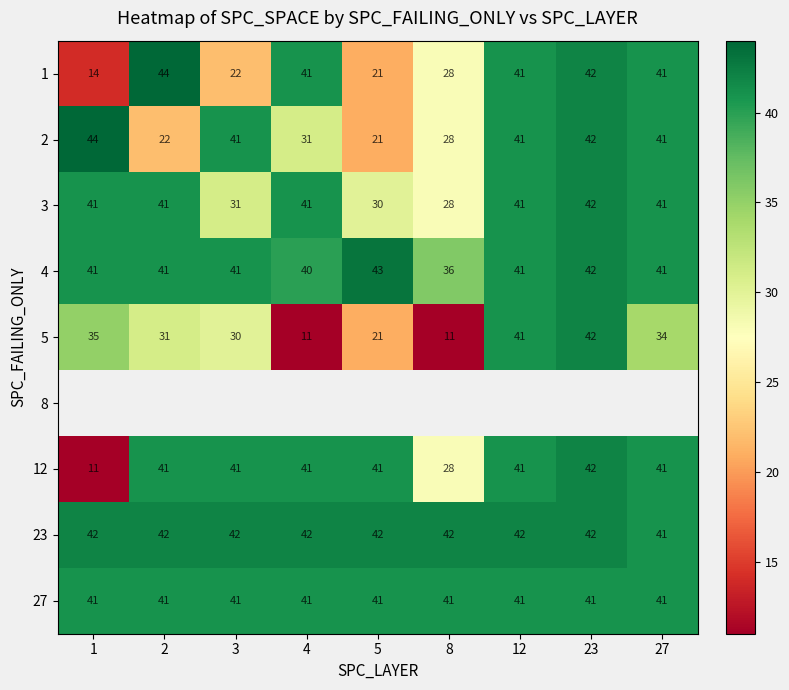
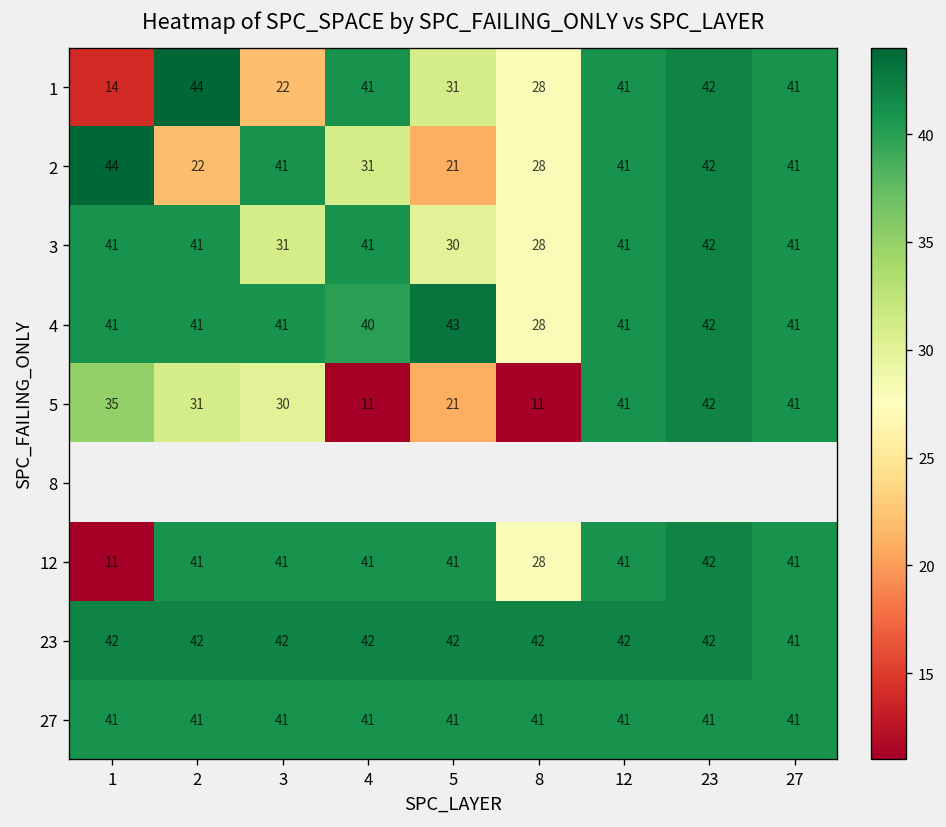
1, 5: 21 -> 31
4, 8: 36 -> 28
5, 27: 34 -> 41
